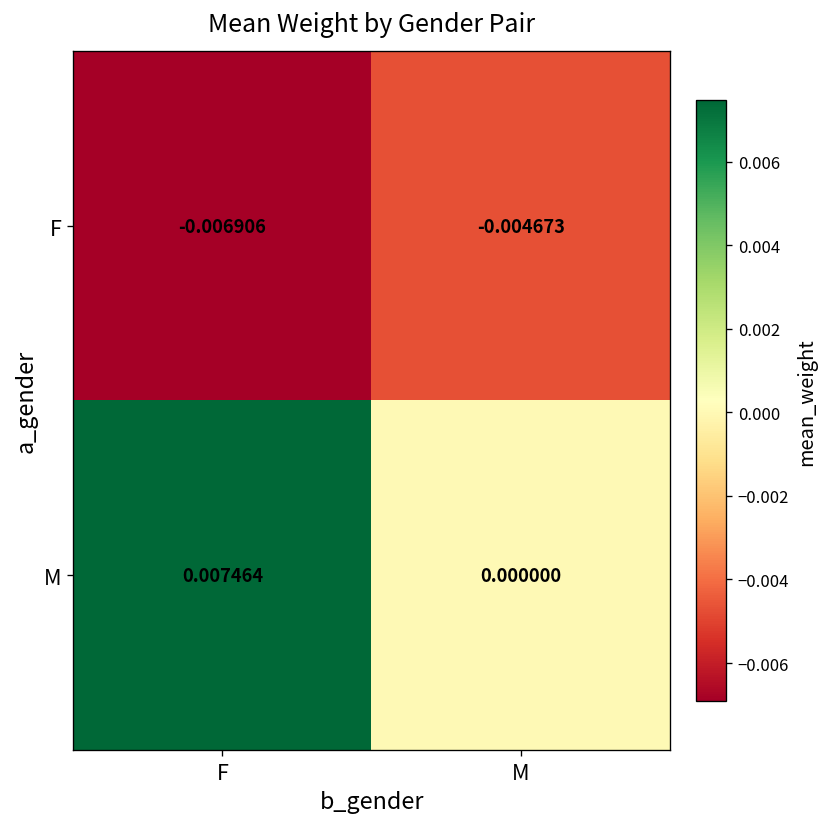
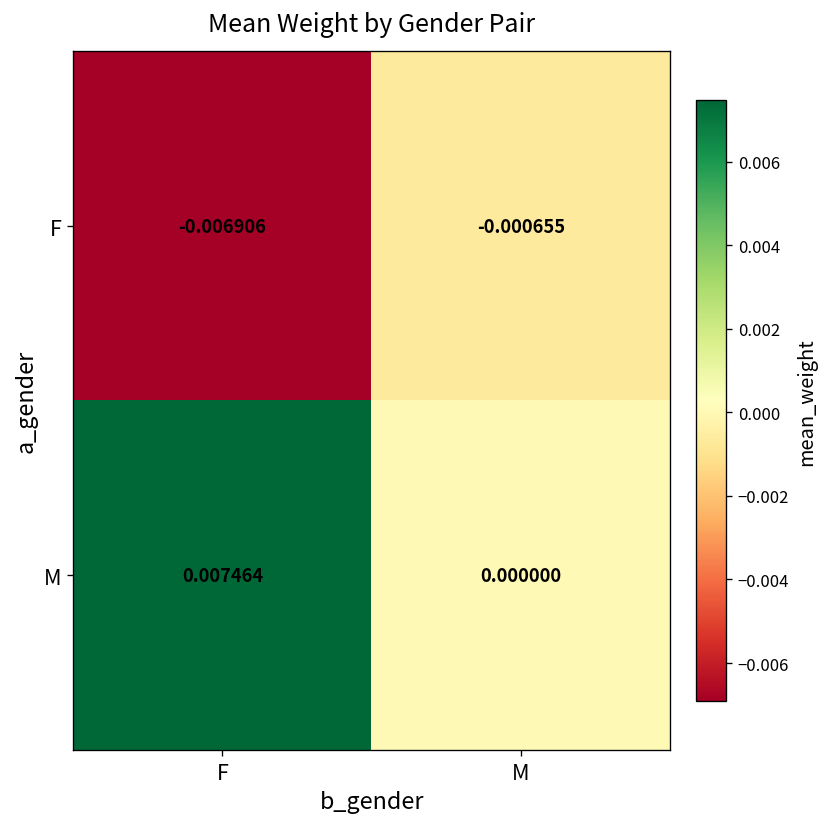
F, M: -0.004673 -> -0.000655
